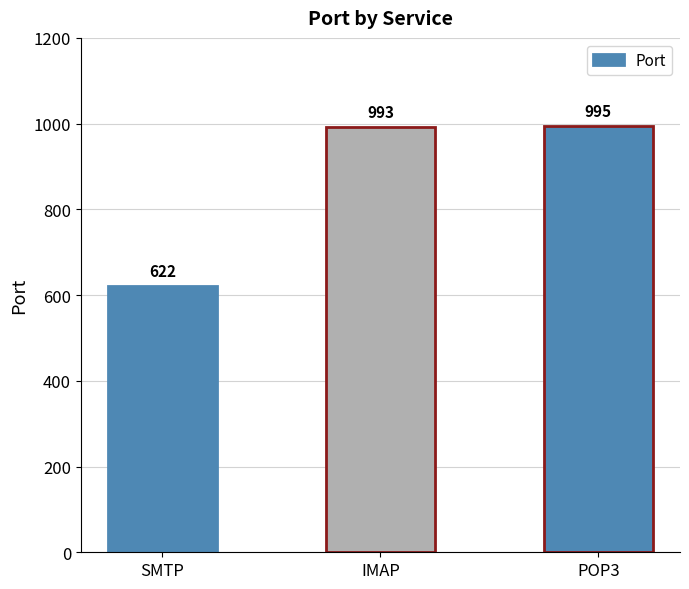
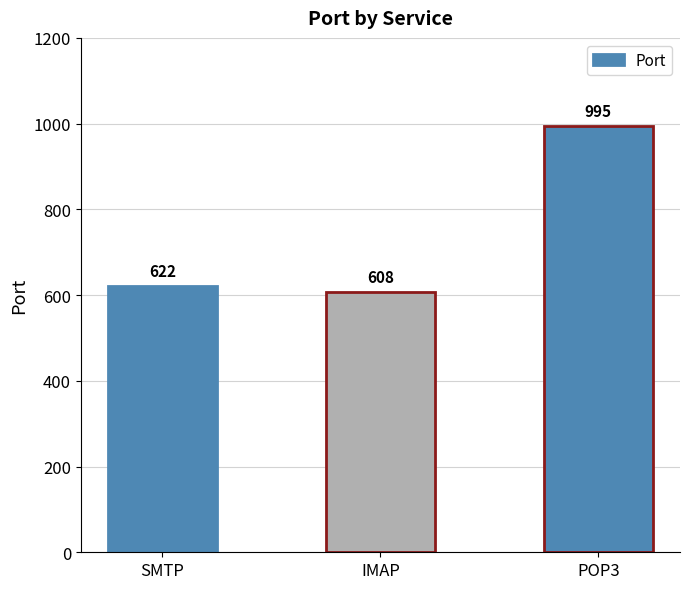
IMAP: 993 -> 608
